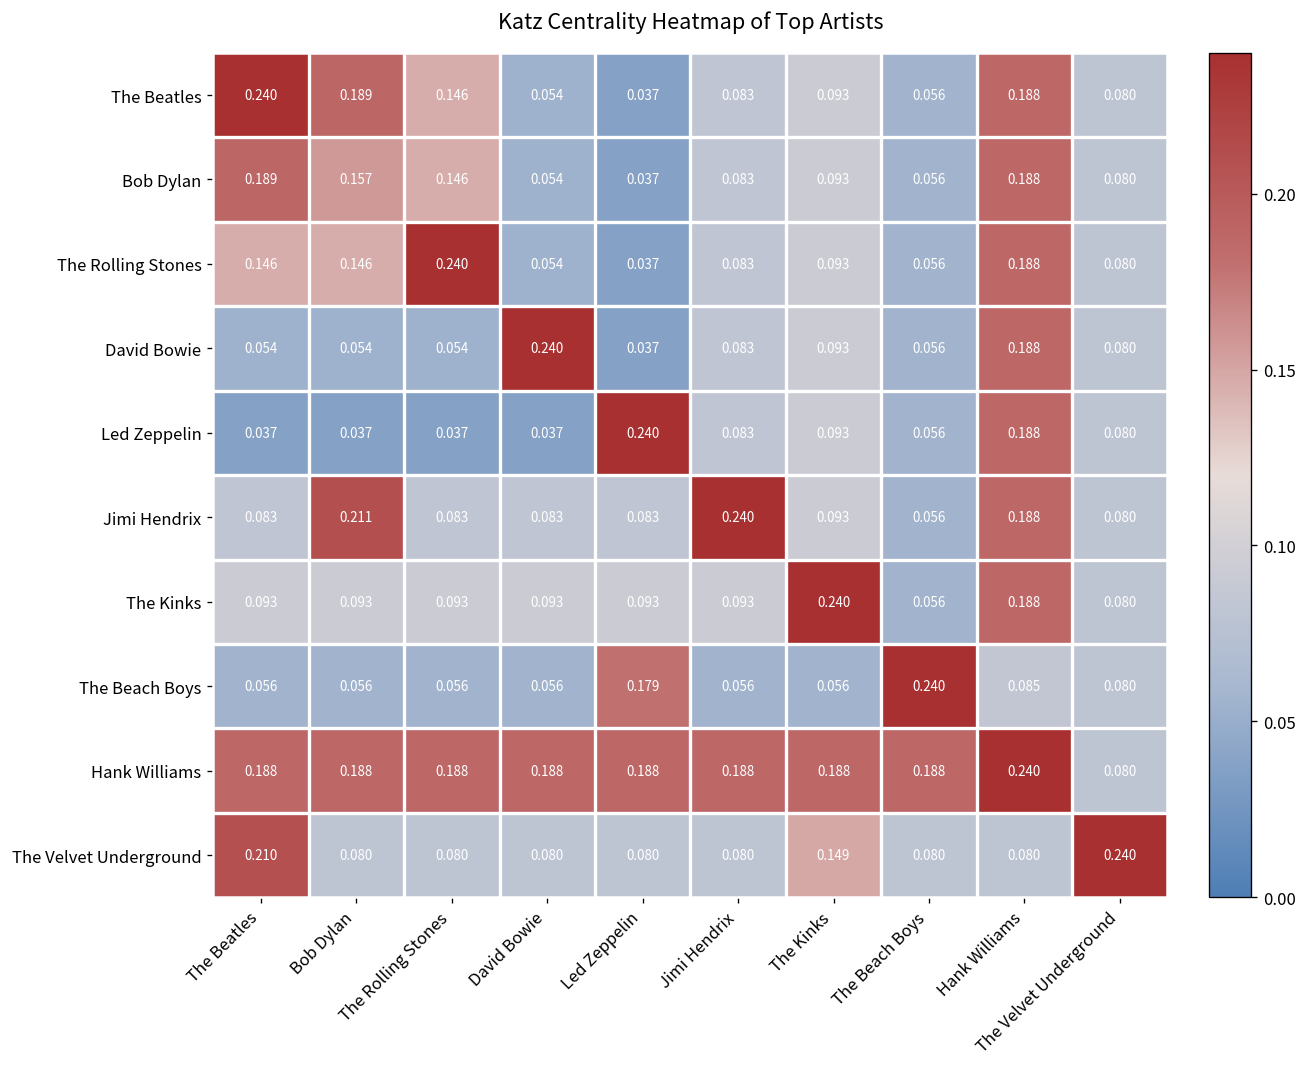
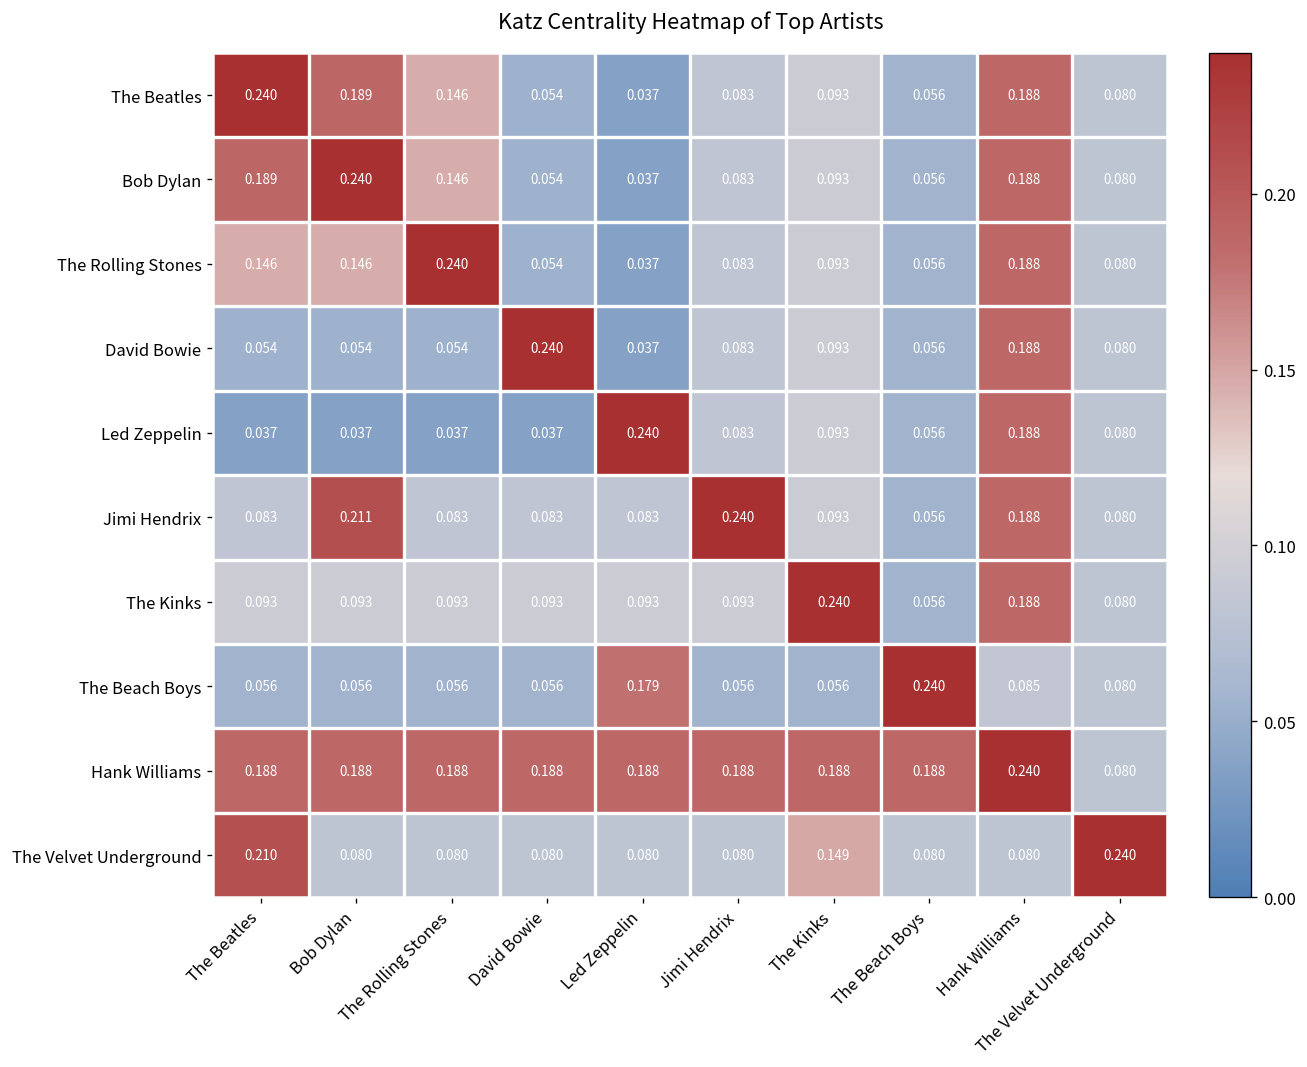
Bob Dylan, Bob Dylan: 0.157 -> 0.240
